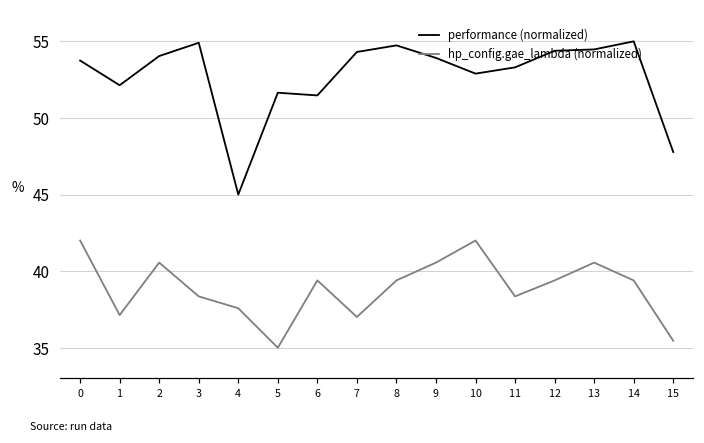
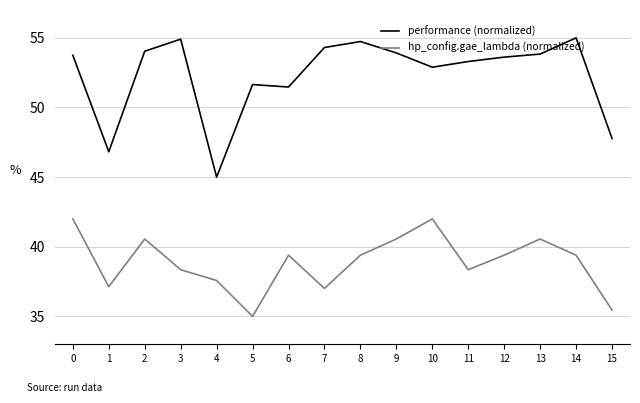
performance (normalized), 1: 52.1 -> 46.8
performance (normalized), 12: 54.4 -> 53.6
performance (normalized), 13: 54.5 -> 53.8
